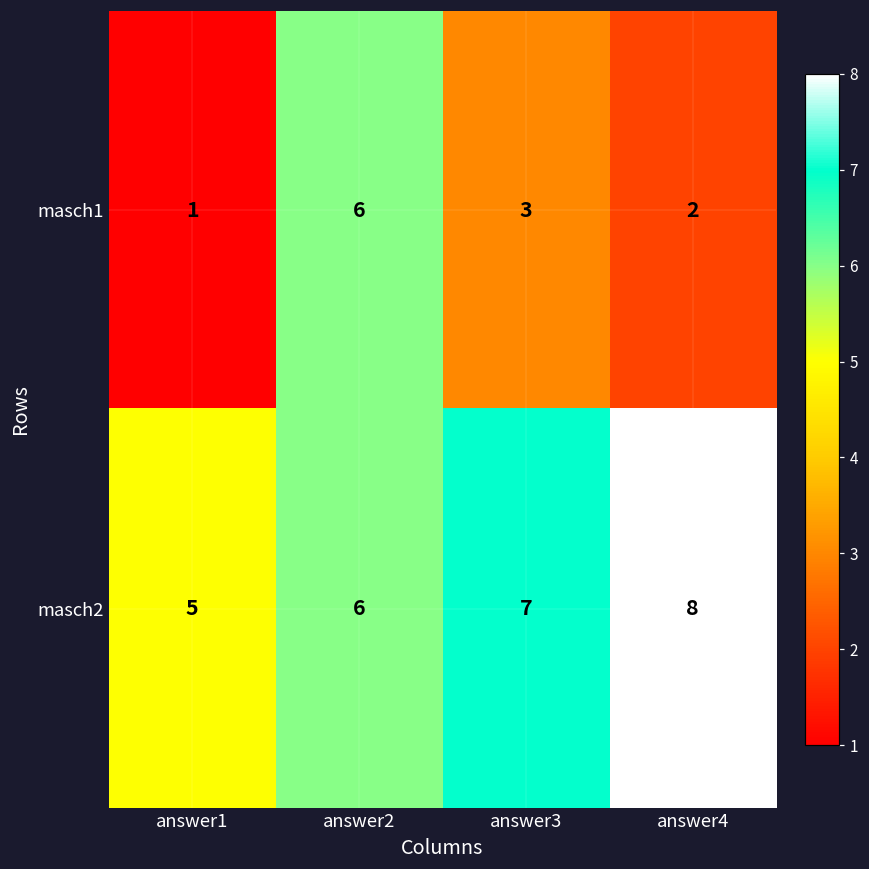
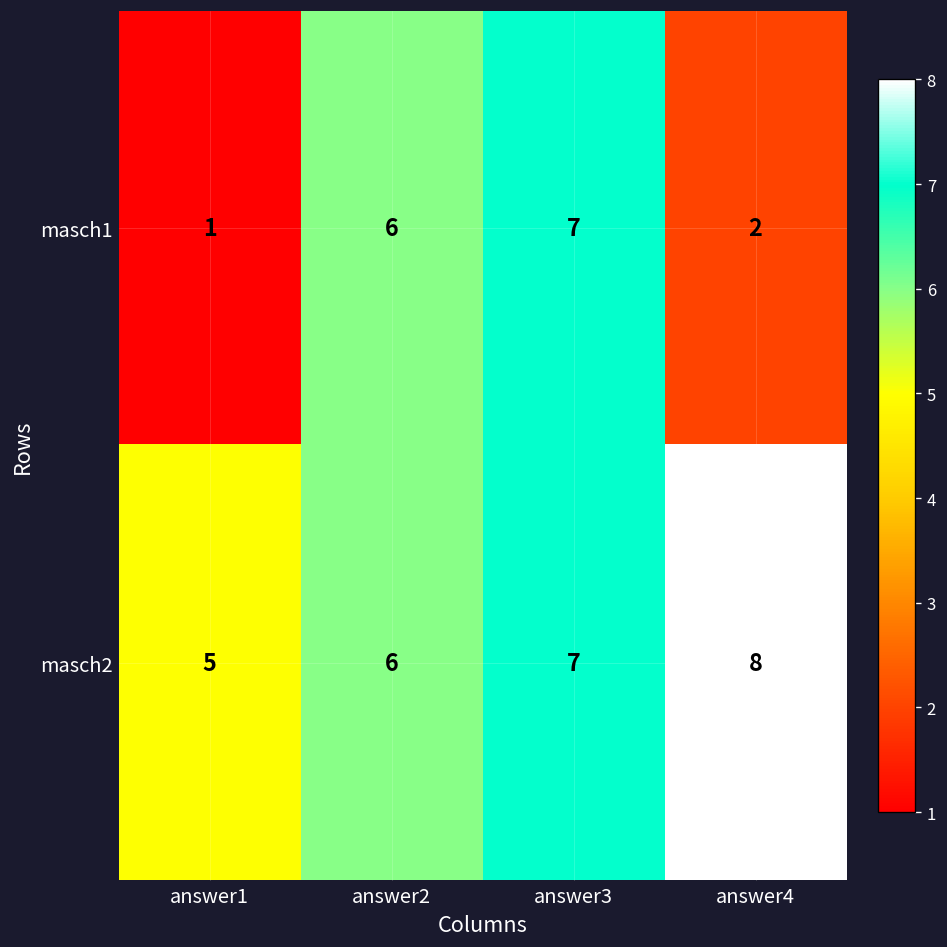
masch1, answer3: 3 -> 7
